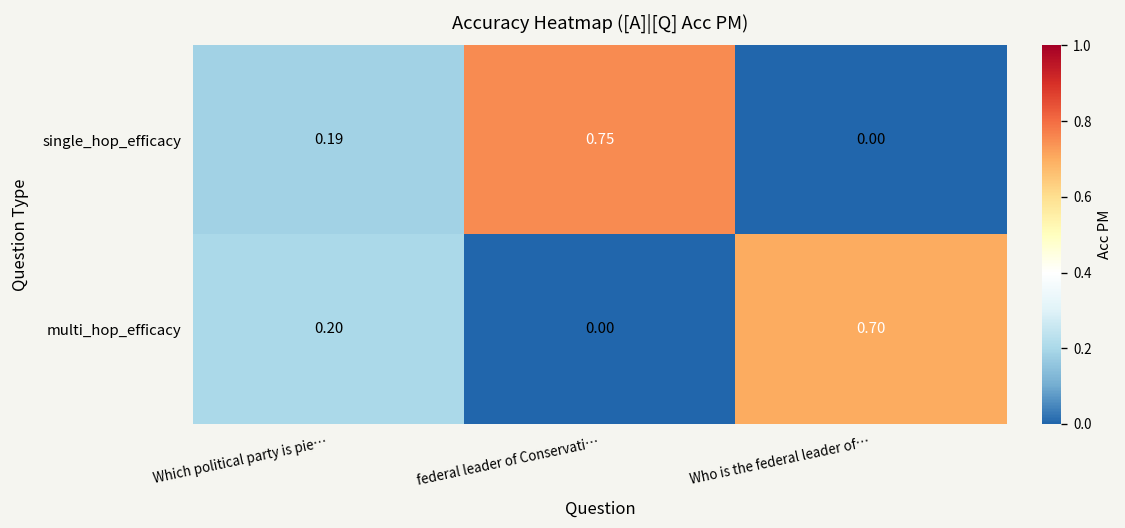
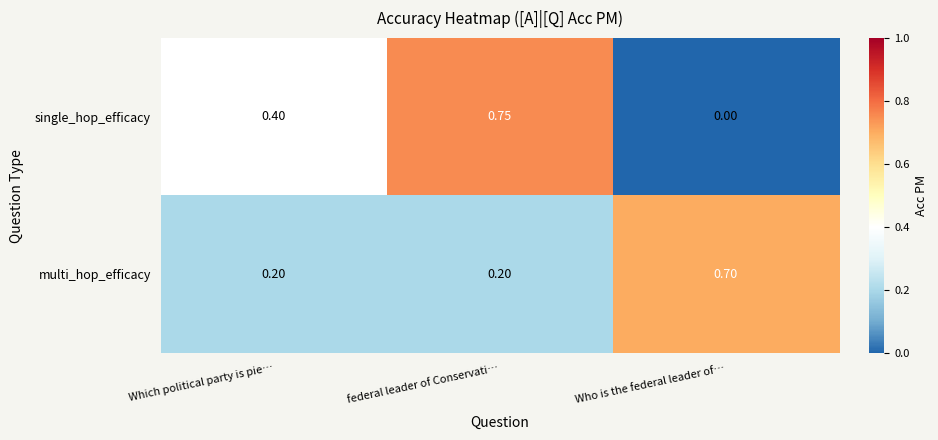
single_hop_efficacy, Which political party is pie…: 0.19 -> 0.40
multi_hop_efficacy, federal leader of Conservati…: 0.00 -> 0.20
